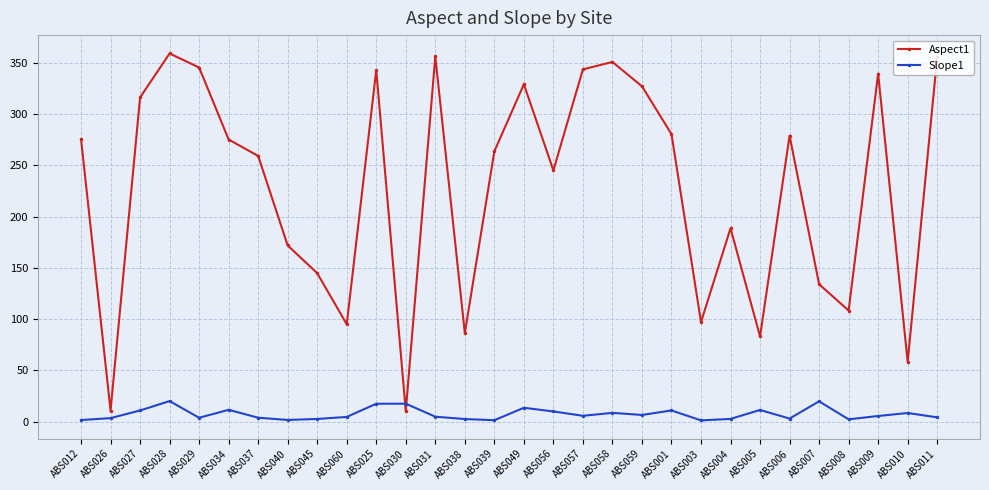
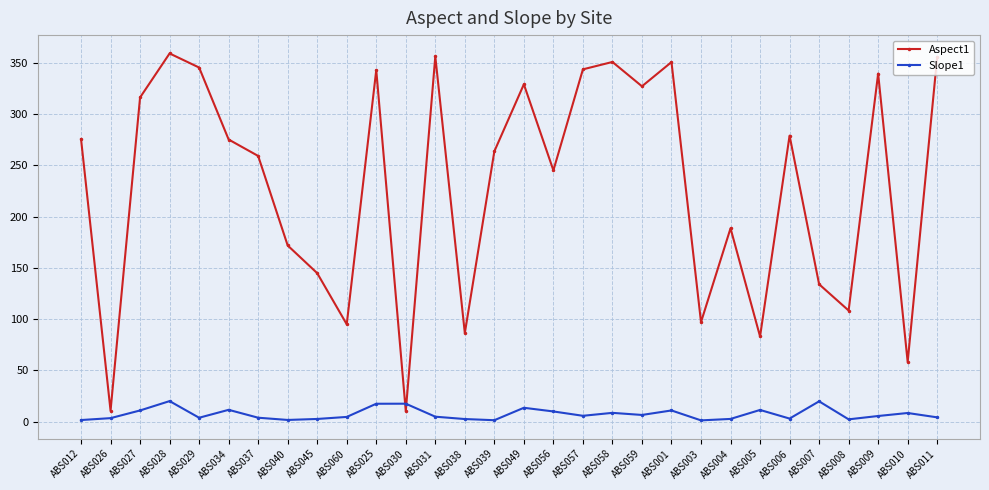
Aspect1, ABS001: 280 -> 351
